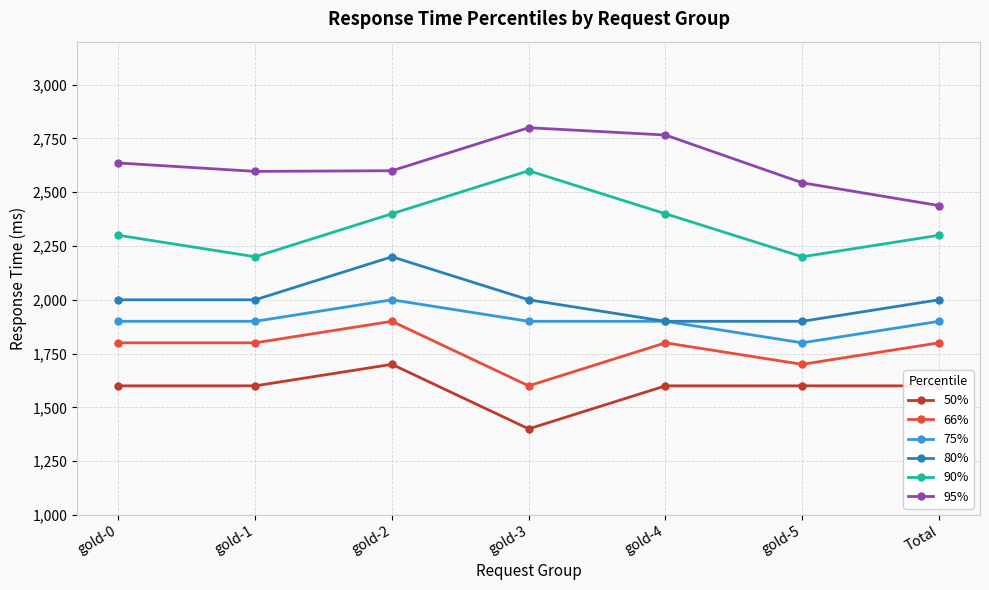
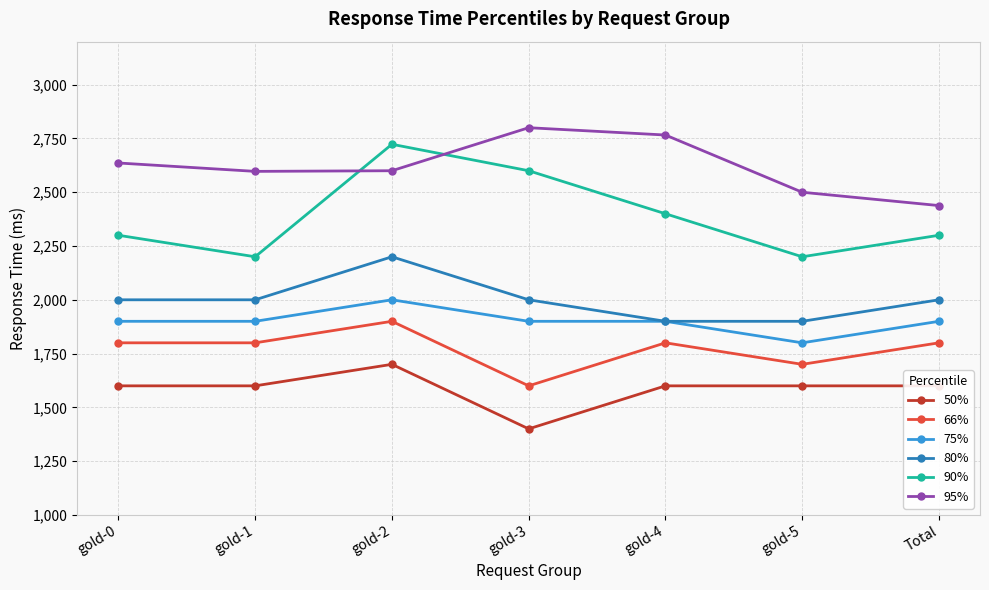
90%, gold-2: 2,400 -> 2,720
95%, gold-5: 2,540 -> 2,500
